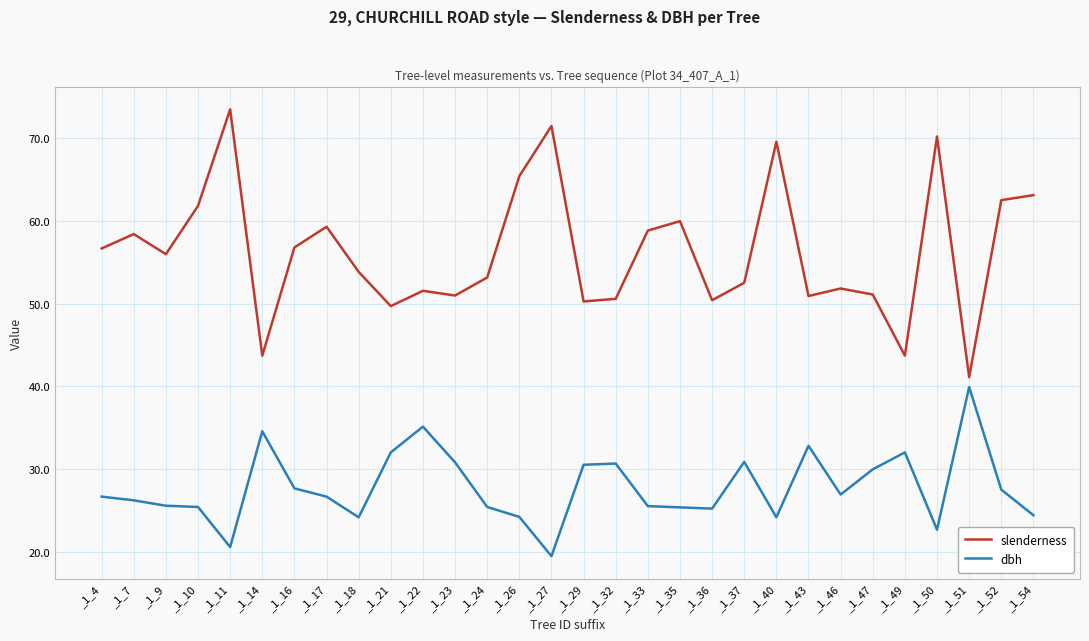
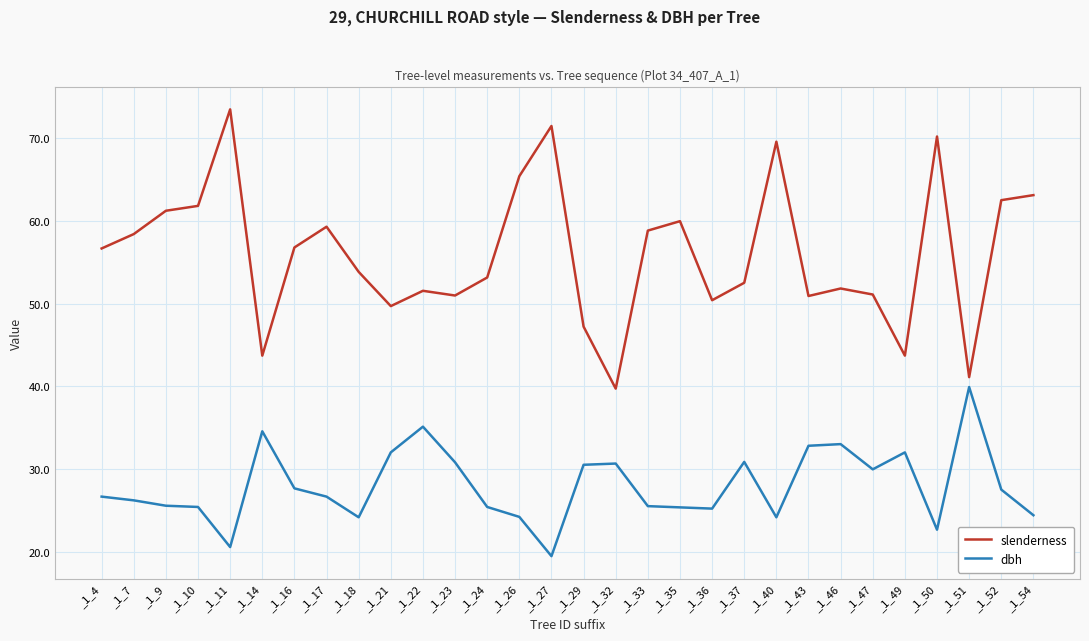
slenderness, _1_9: 56 -> 61
slenderness, _1_29: 50 -> 47
slenderness, _1_32: 51 -> 40
dbh, _1_46: 27 -> 33
